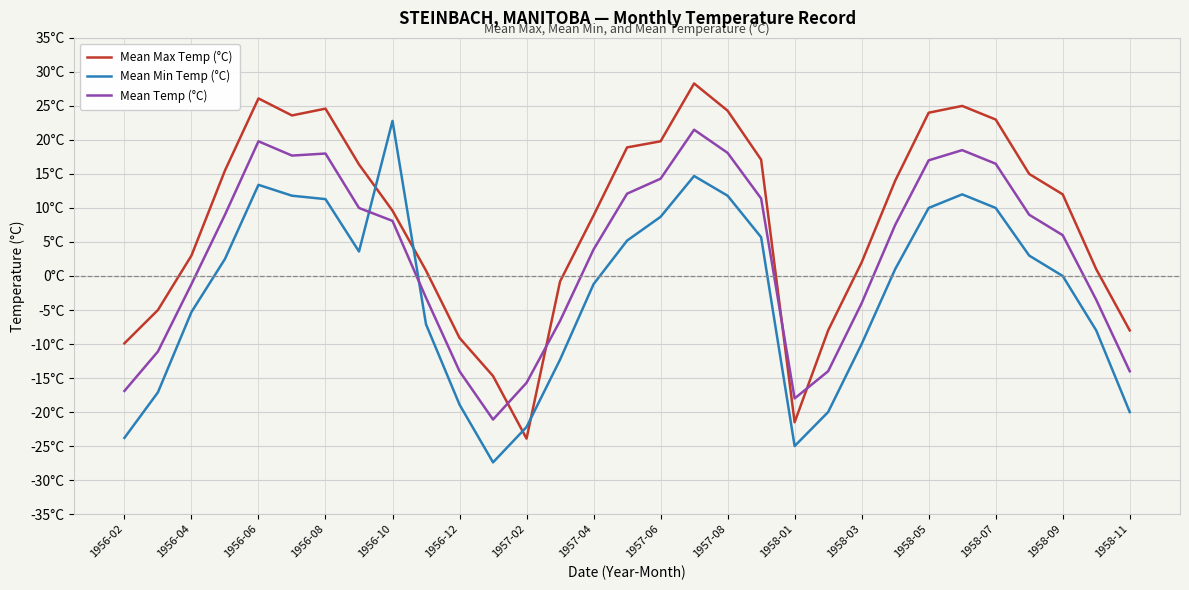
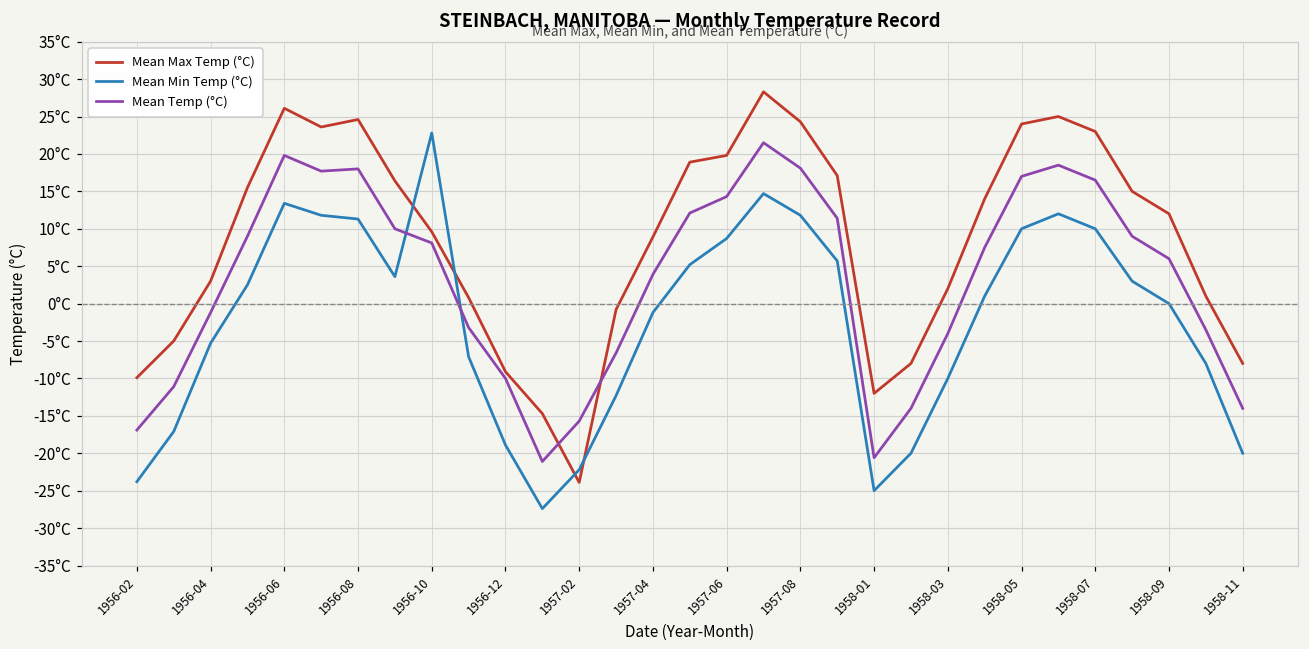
Mean Temp (°C), 1956-12: -14°C -> -10°C
Mean Max Temp (°C), 1958-01: -22°C -> -12°C
Mean Temp (°C), 1958-01: -18°C -> -21°C
